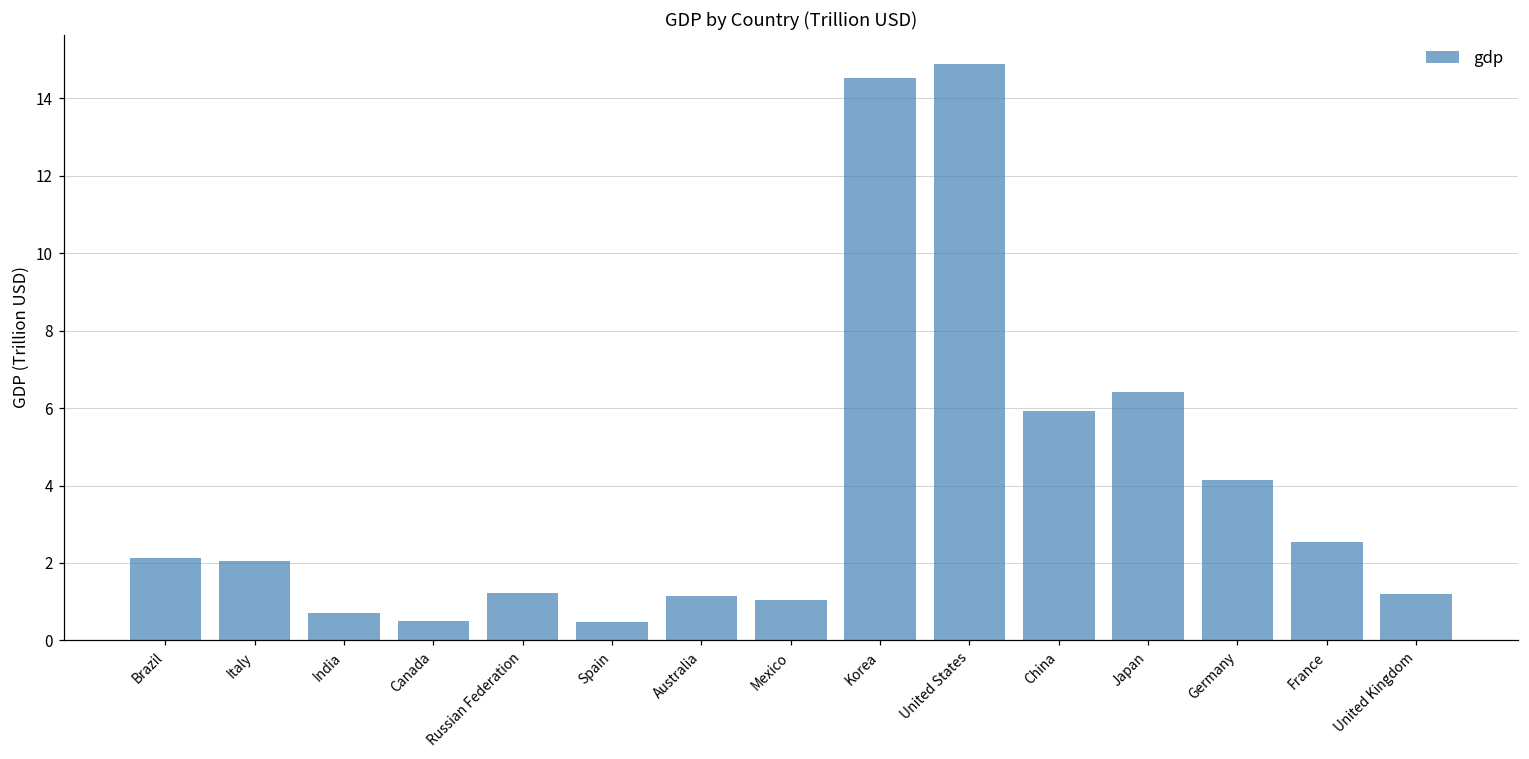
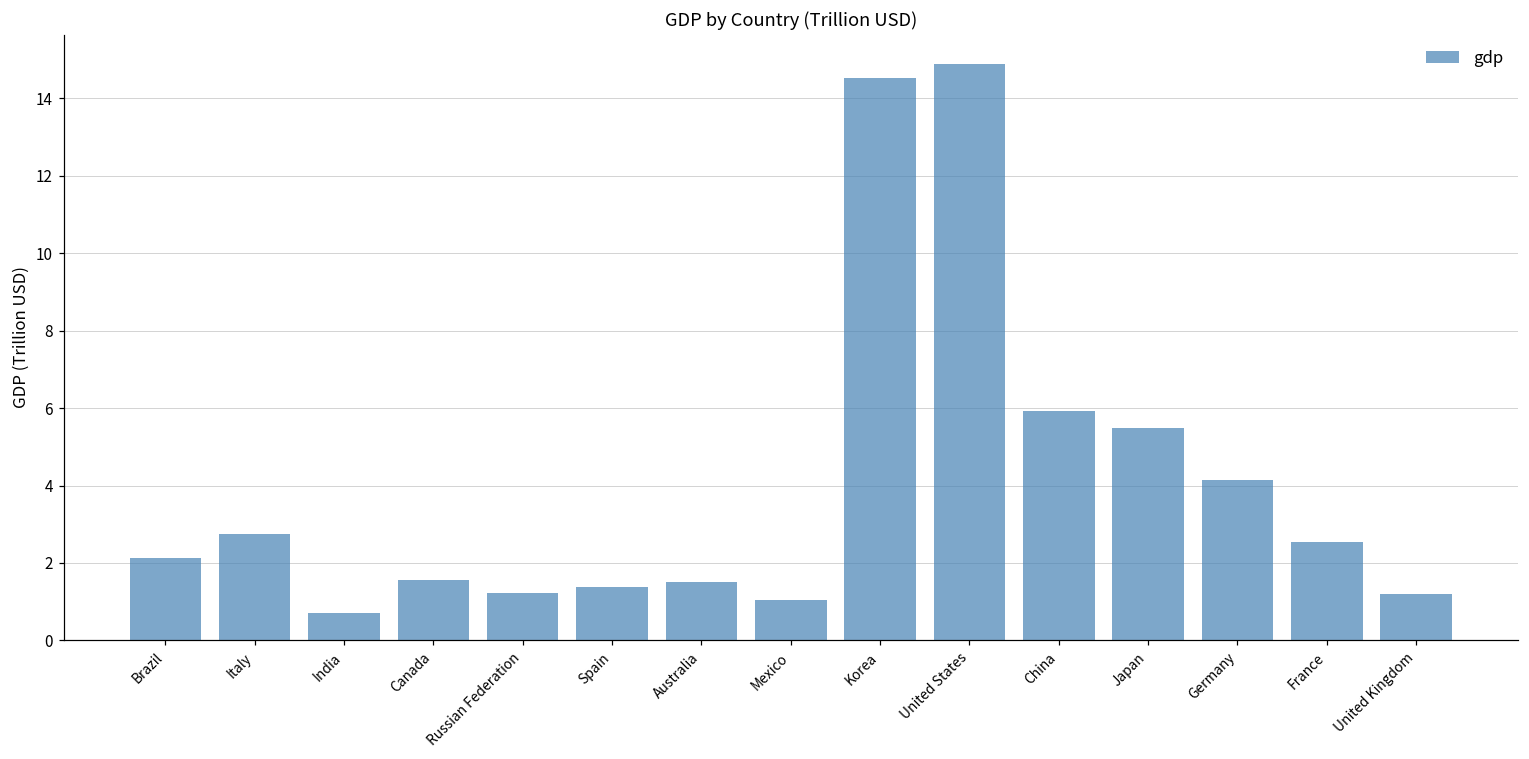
Italy: 2.0 -> 2.7
Canada: 0.5 -> 1.6
Spain: 0.5 -> 1.4
Australia: 1.1 -> 1.5
Japan: 6.4 -> 5.5
